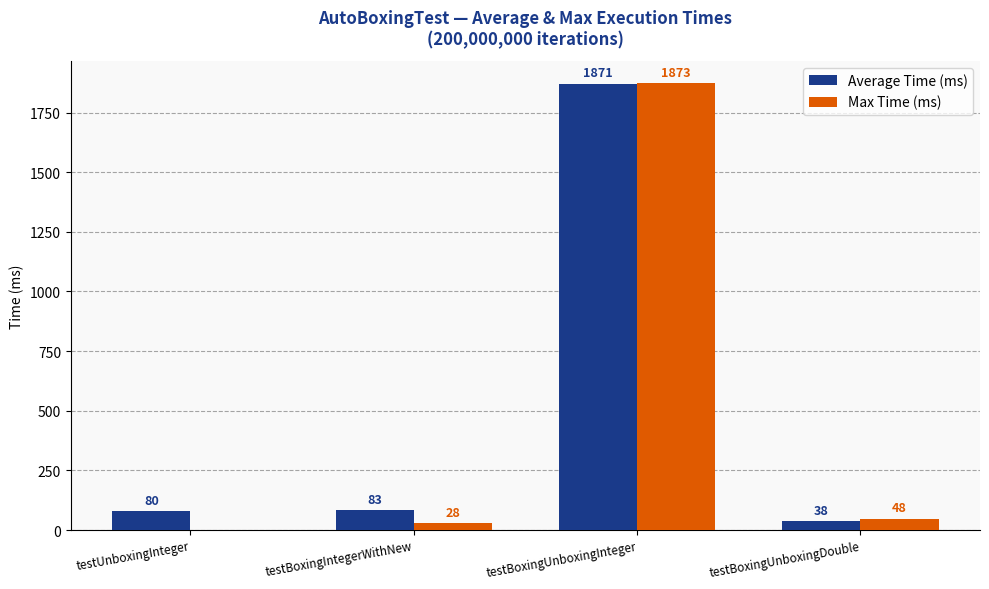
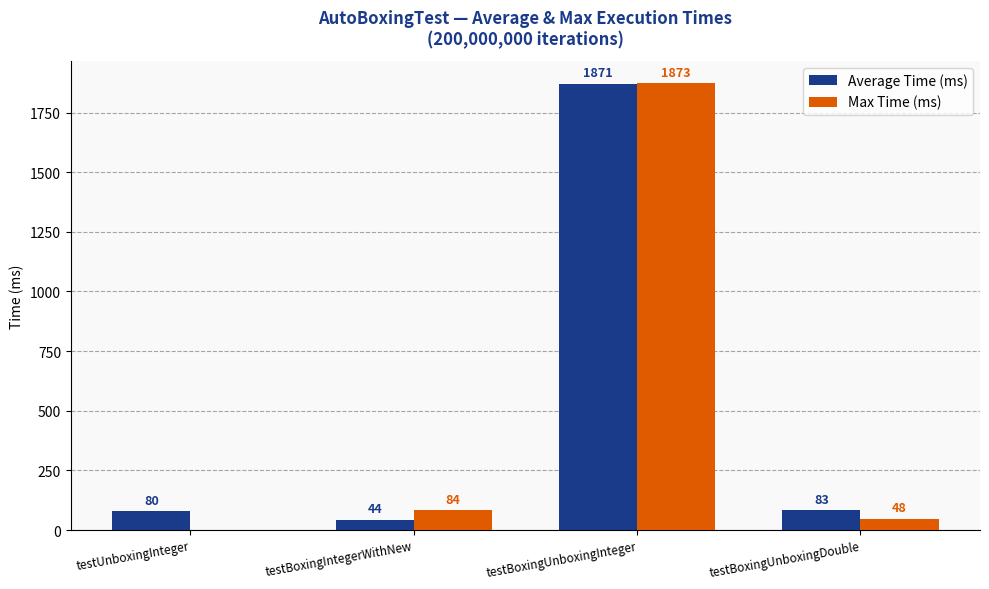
Average Time (ms), testBoxingIntegerWithNew: 83 -> 44
Max Time (ms), testBoxingIntegerWithNew: 28 -> 84
Average Time (ms), testBoxingUnboxingDouble: 38 -> 83
